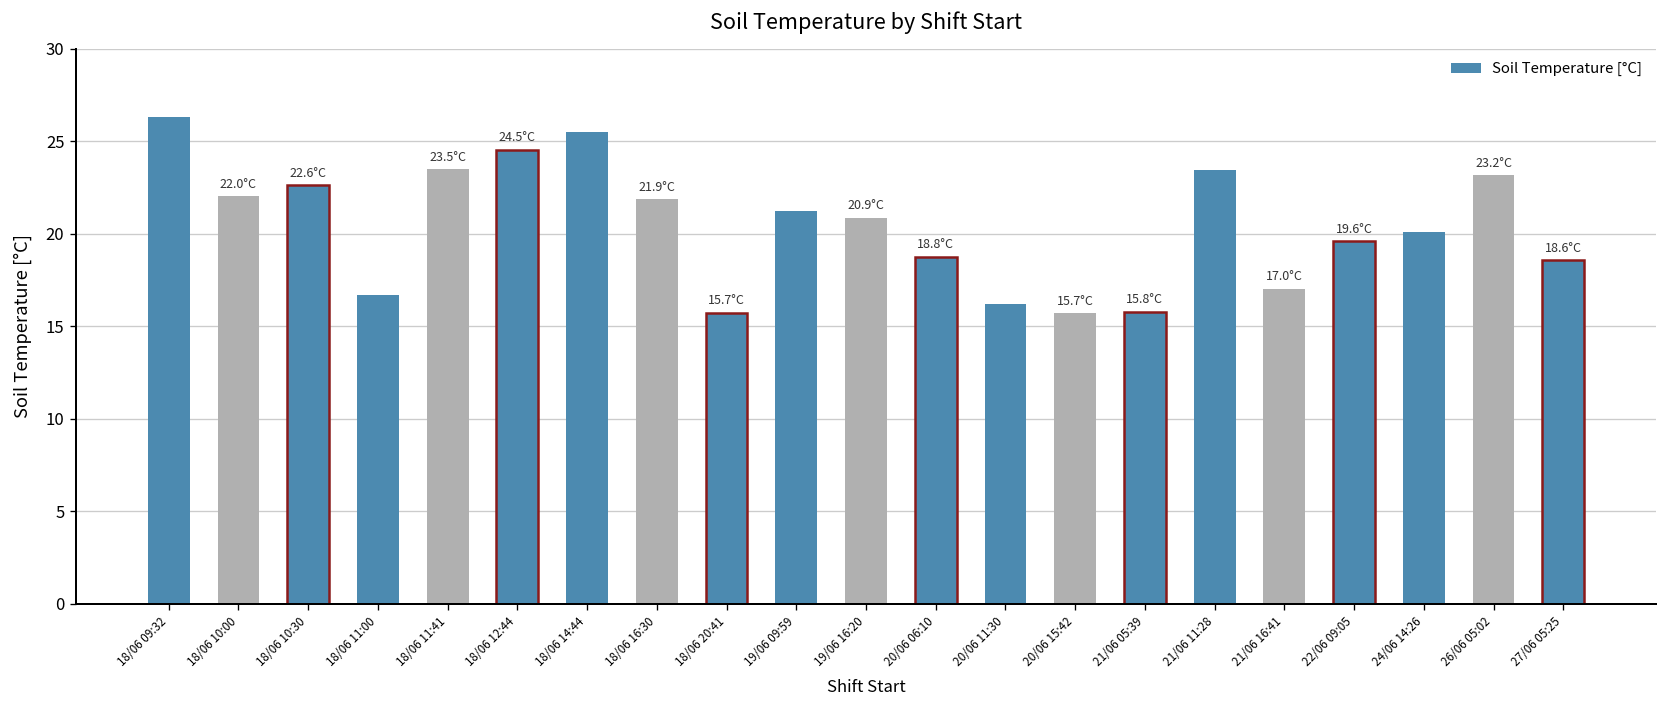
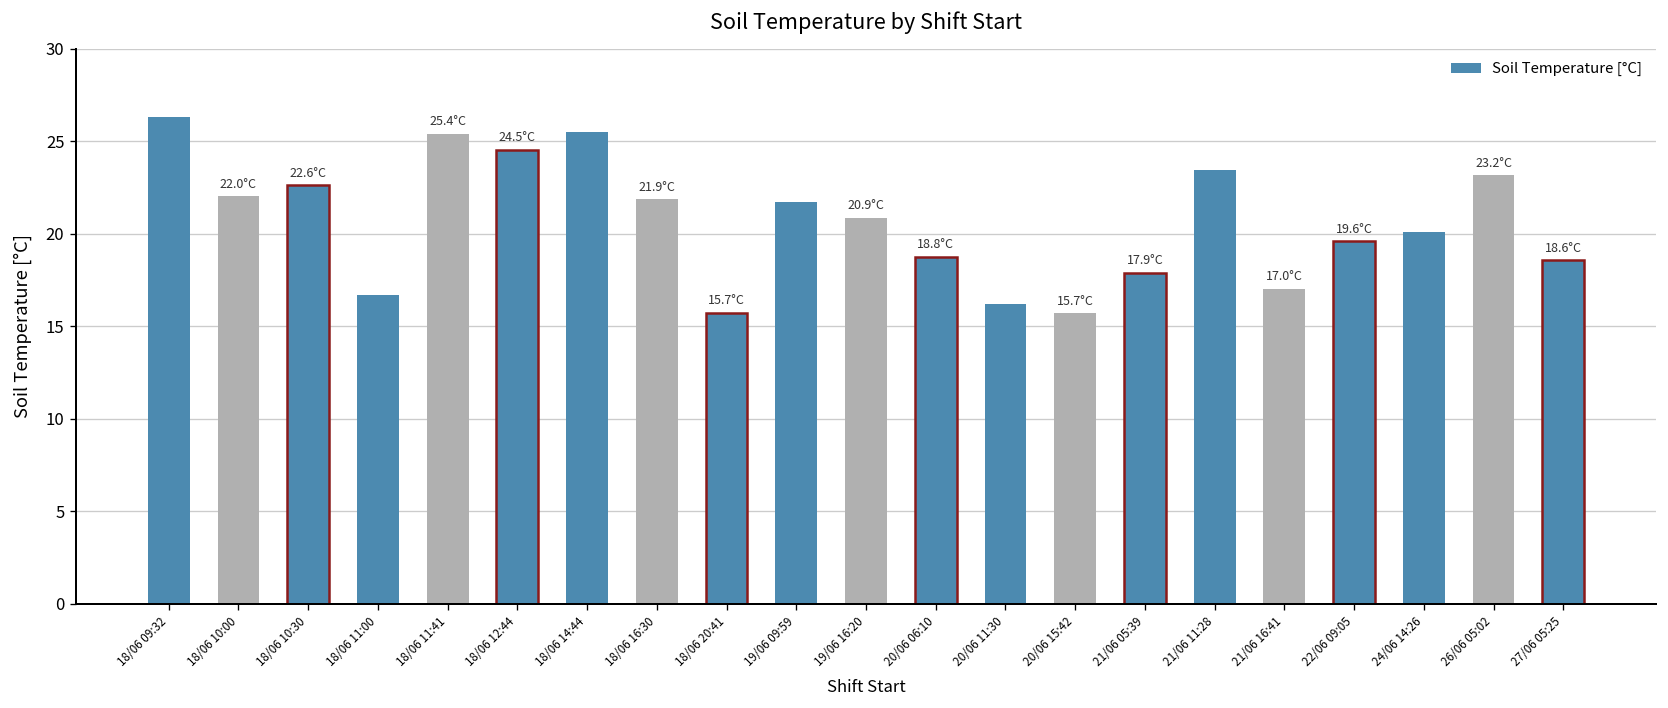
18/06 11:41: 23.5°C -> 25.4°C
19/06 09:59: 21.2 -> 21.7
21/06 05:39: 15.8°C -> 17.9°C
